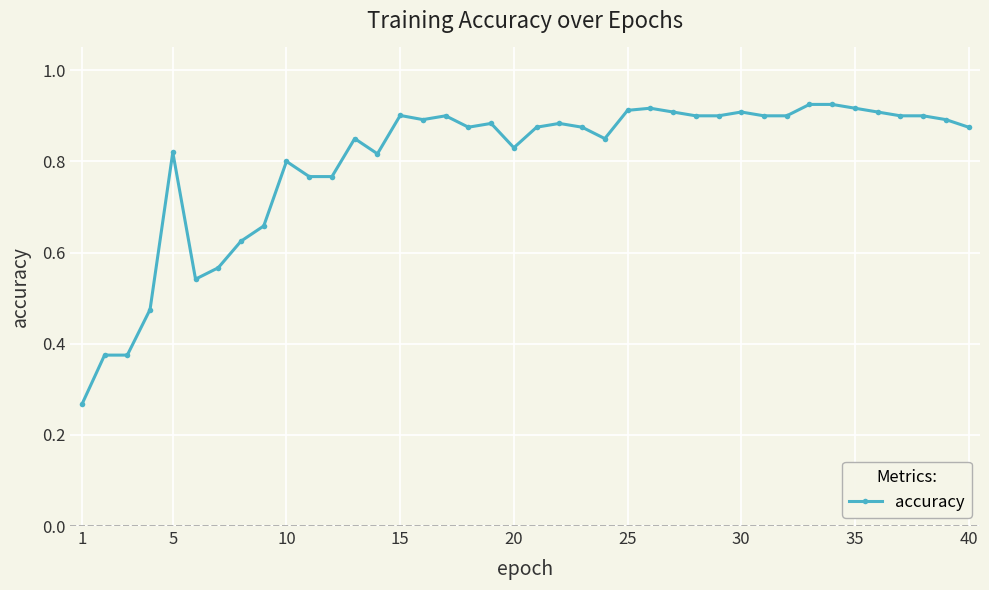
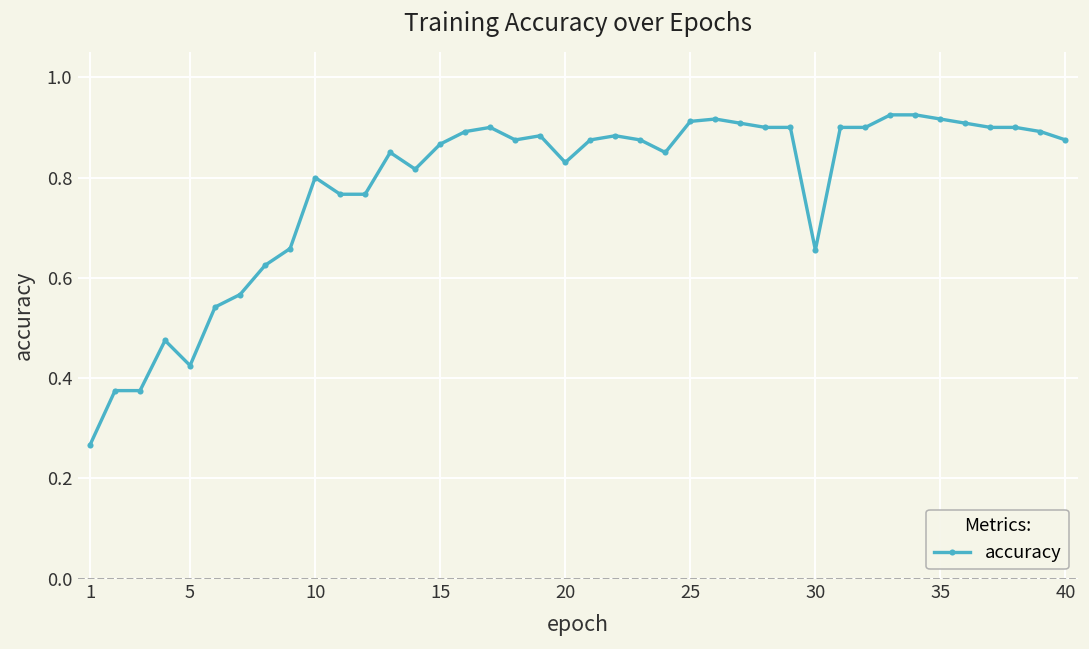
5: 0.82 -> 0.43
15: 0.90 -> 0.87
30: 0.91 -> 0.66
